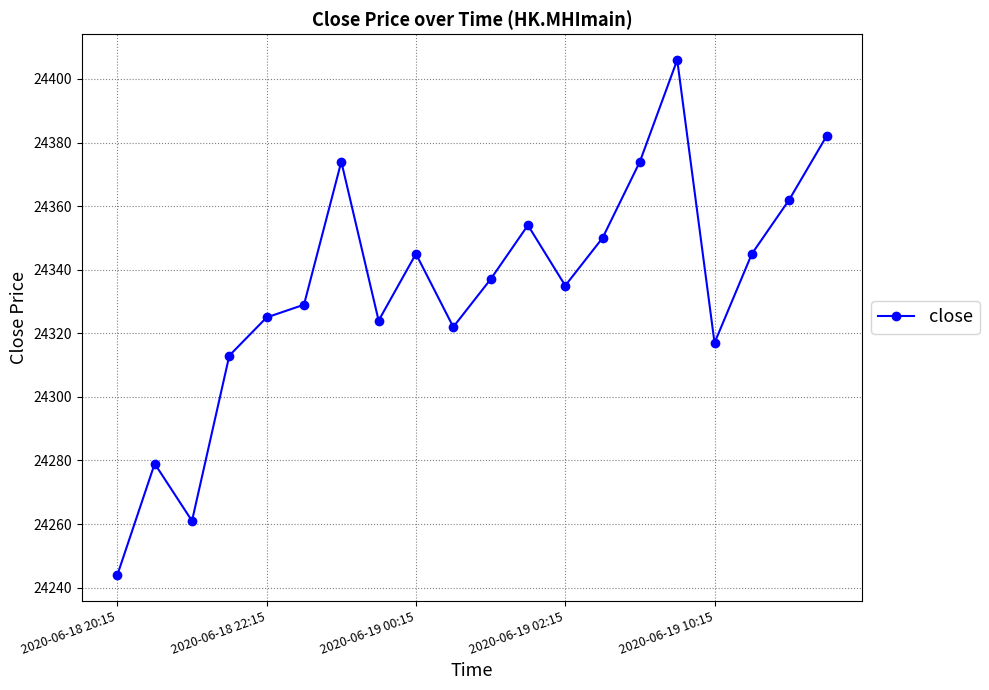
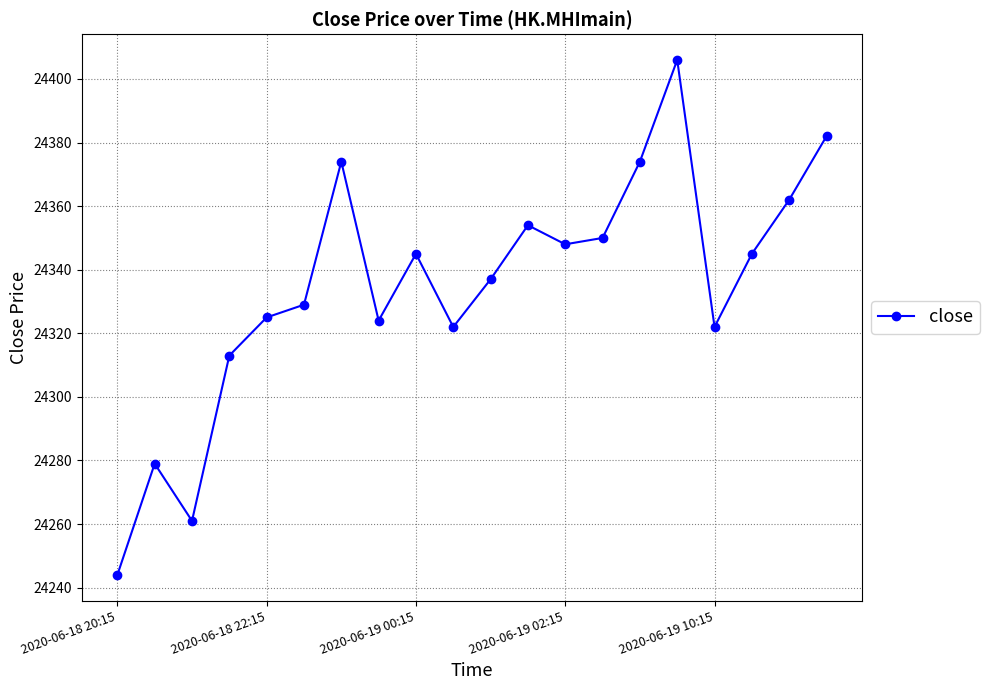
2020-06-19 02:15: 24335 -> 24348
2020-06-19 10:15: 24317 -> 24322
